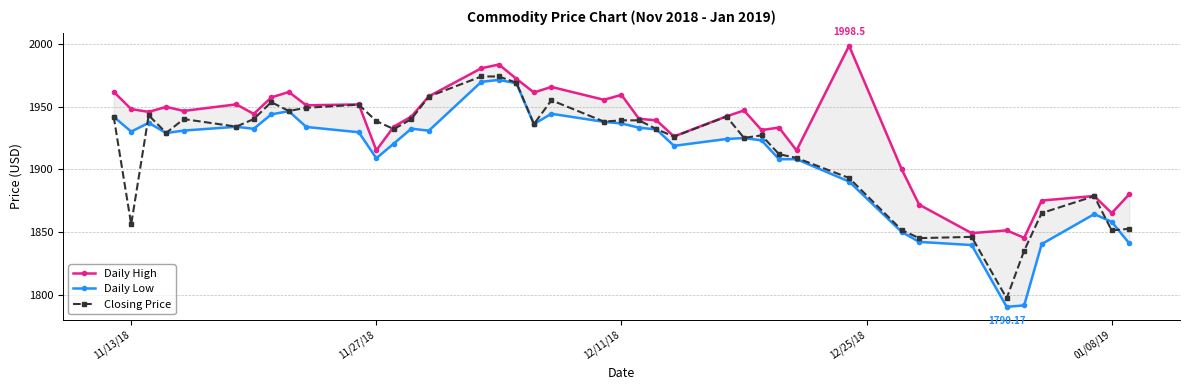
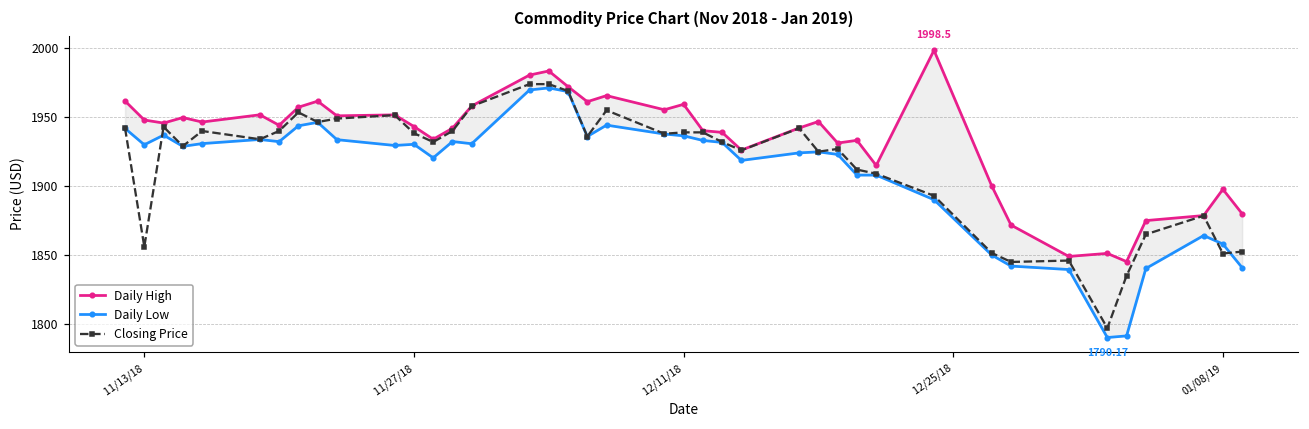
Daily High, 11/27/18: 1915 -> 1943
Daily Low, 11/27/18: 1909 -> 1930
Daily High, 01/08/19: 1865 -> 1898
